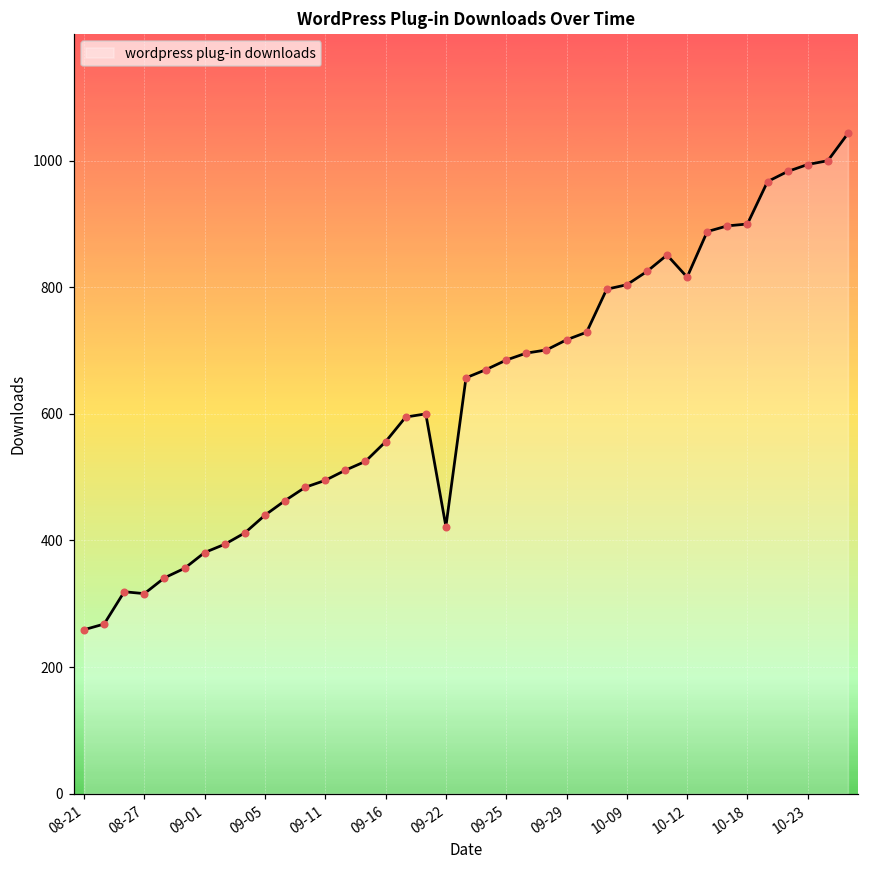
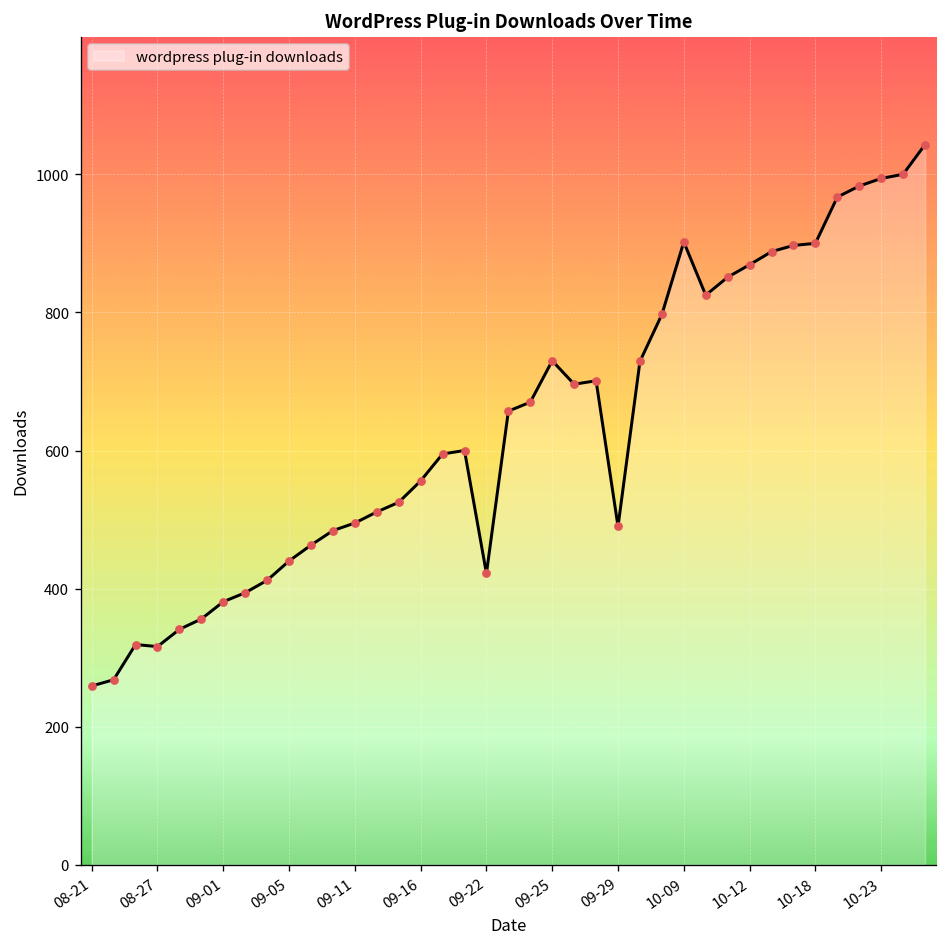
09-25: 690 -> 730
09-29: 720 -> 490
10-09: 800 -> 900
10-12: 820 -> 870
